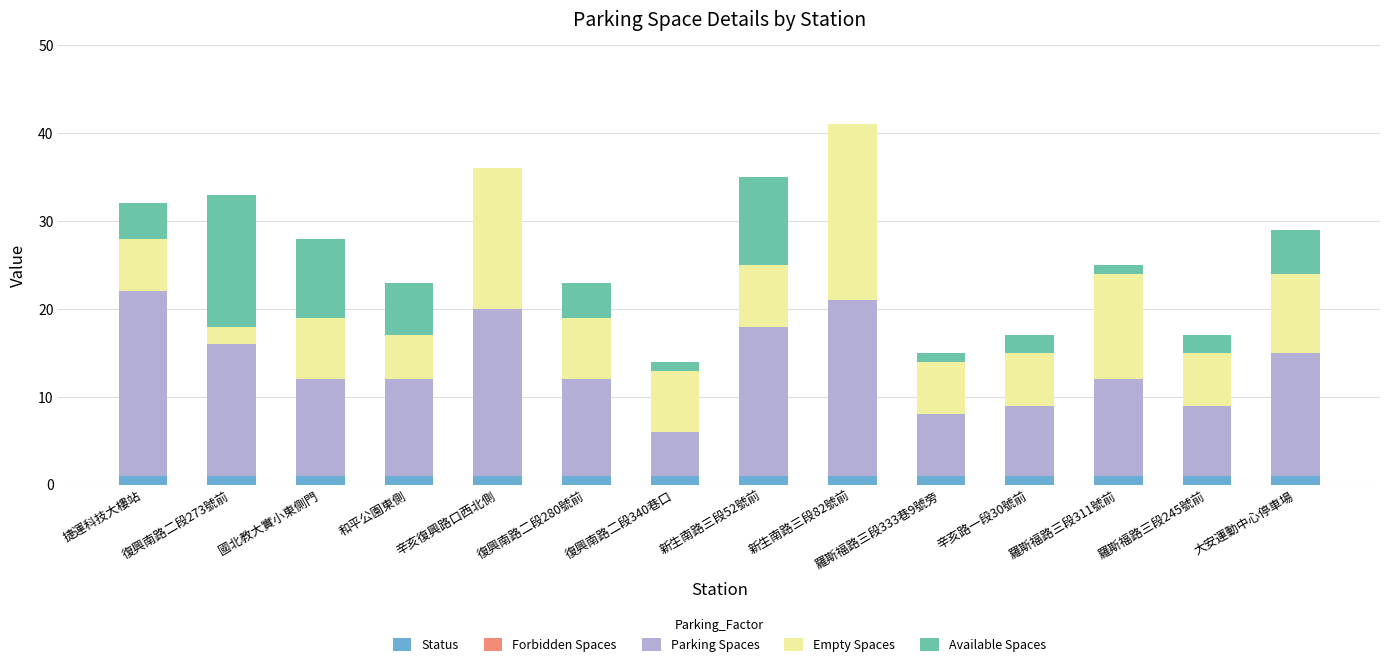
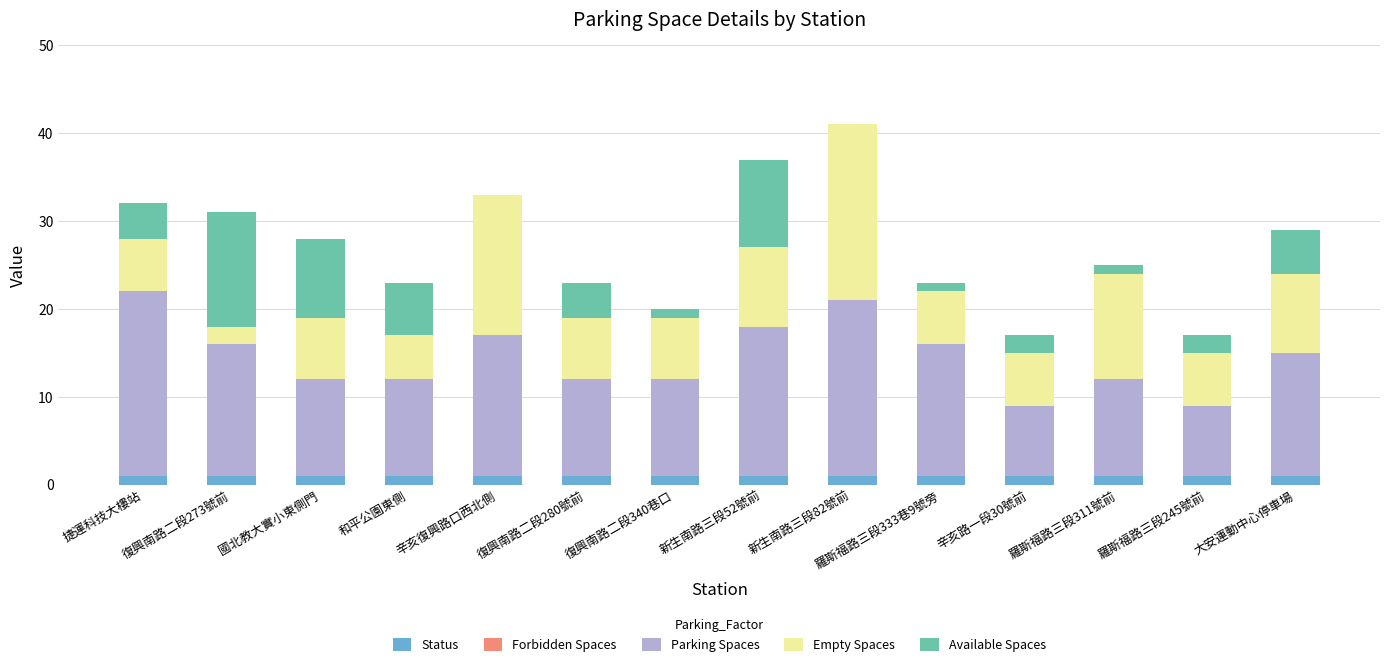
Available Spaces, 復興南路二段273號前: 15 -> 13
Parking Spaces, 辛亥復興路口西北側: 19 -> 16
Parking Spaces, 復興南路二段340巷口: 5 -> 11
Empty Spaces, 新生南路三段52號前: 7 -> 9
Parking Spaces, 羅斯福路三段333巷9號旁: 7 -> 15
